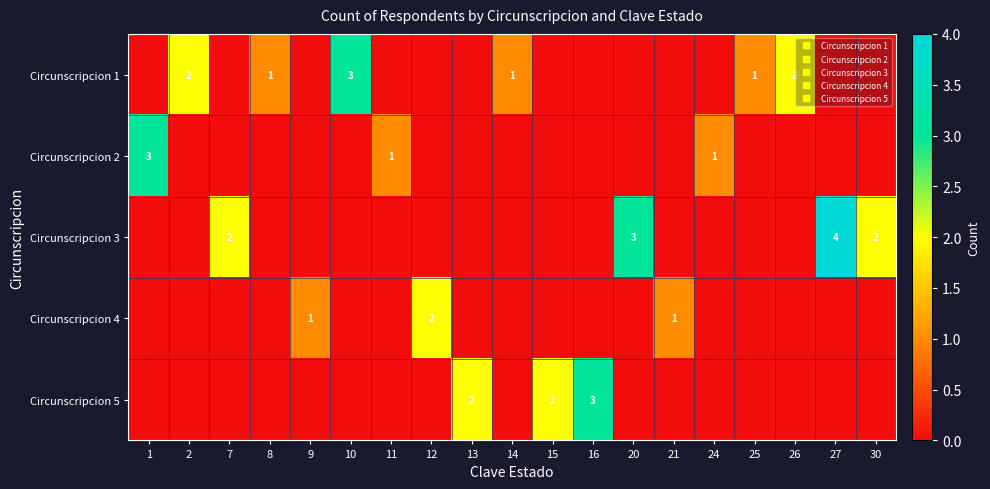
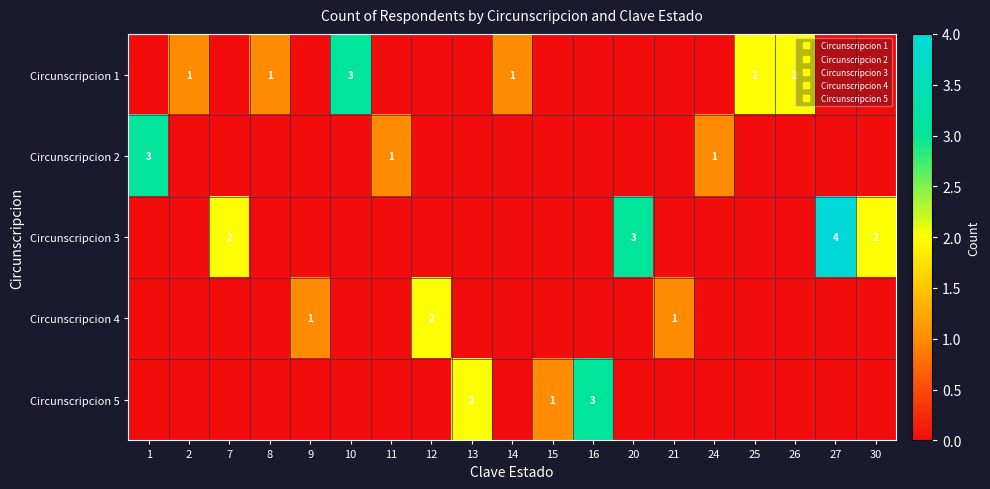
Circunscripcion 1, 2: 2 -> 1
Circunscripcion 1, 25: 1 -> 2
Circunscripcion 5, 15: 2 -> 1
